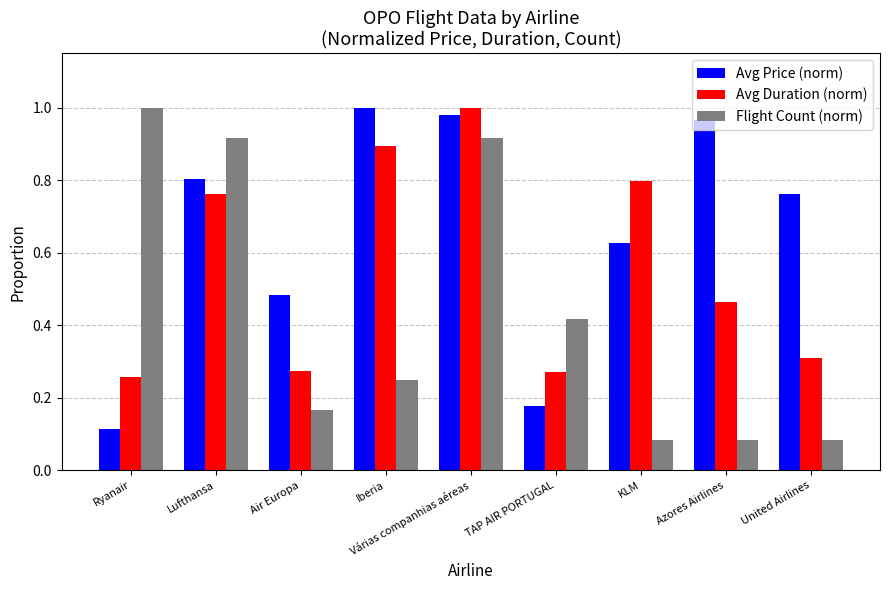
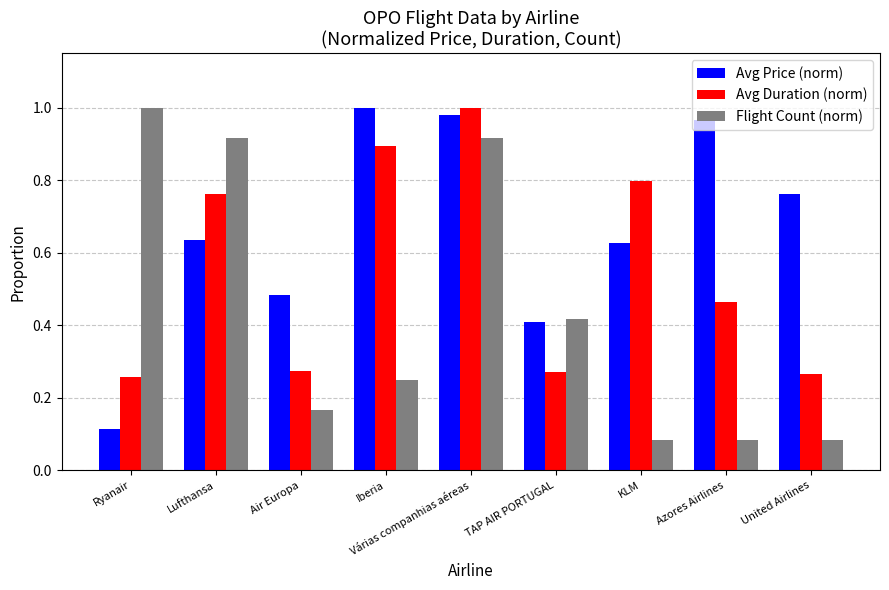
Avg Price (norm), Lufthansa: 0.80 -> 0.63
Avg Price (norm), TAP AIR PORTUGAL: 0.18 -> 0.41
Avg Duration (norm), United Airlines: 0.31 -> 0.27
